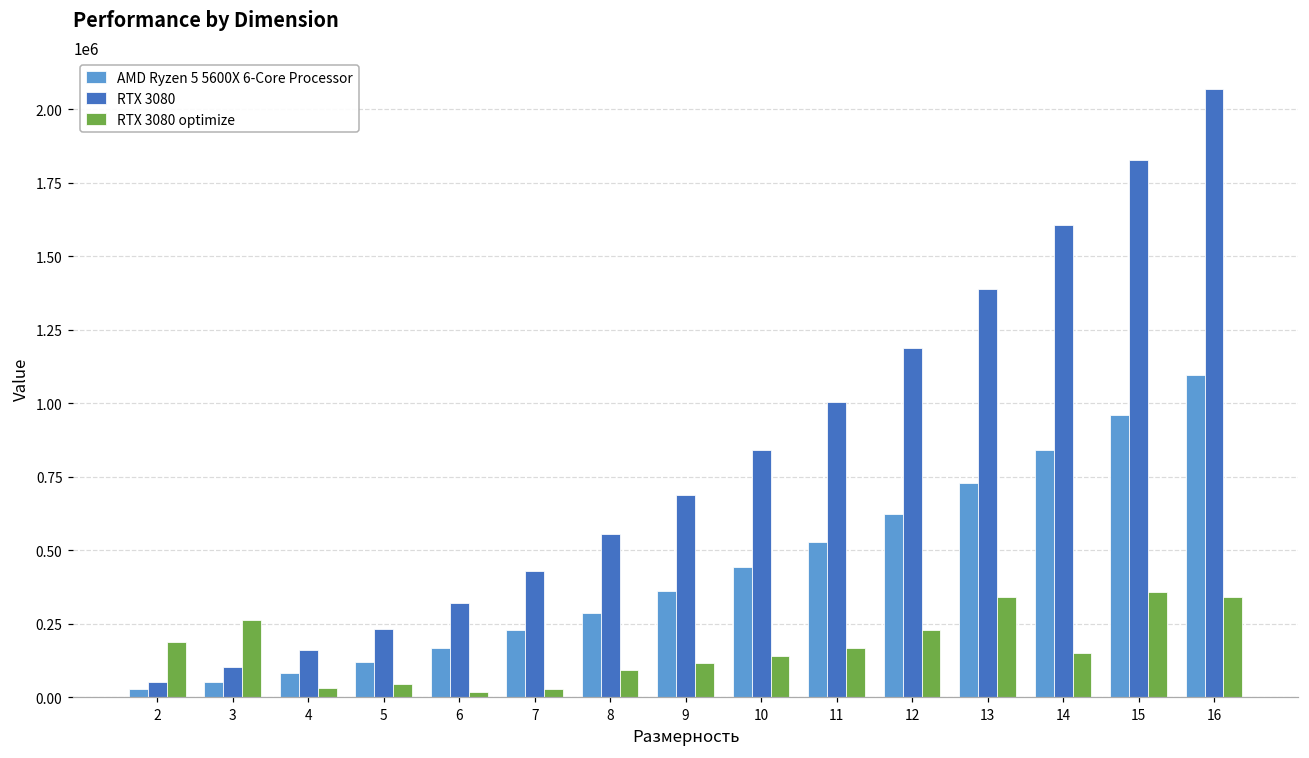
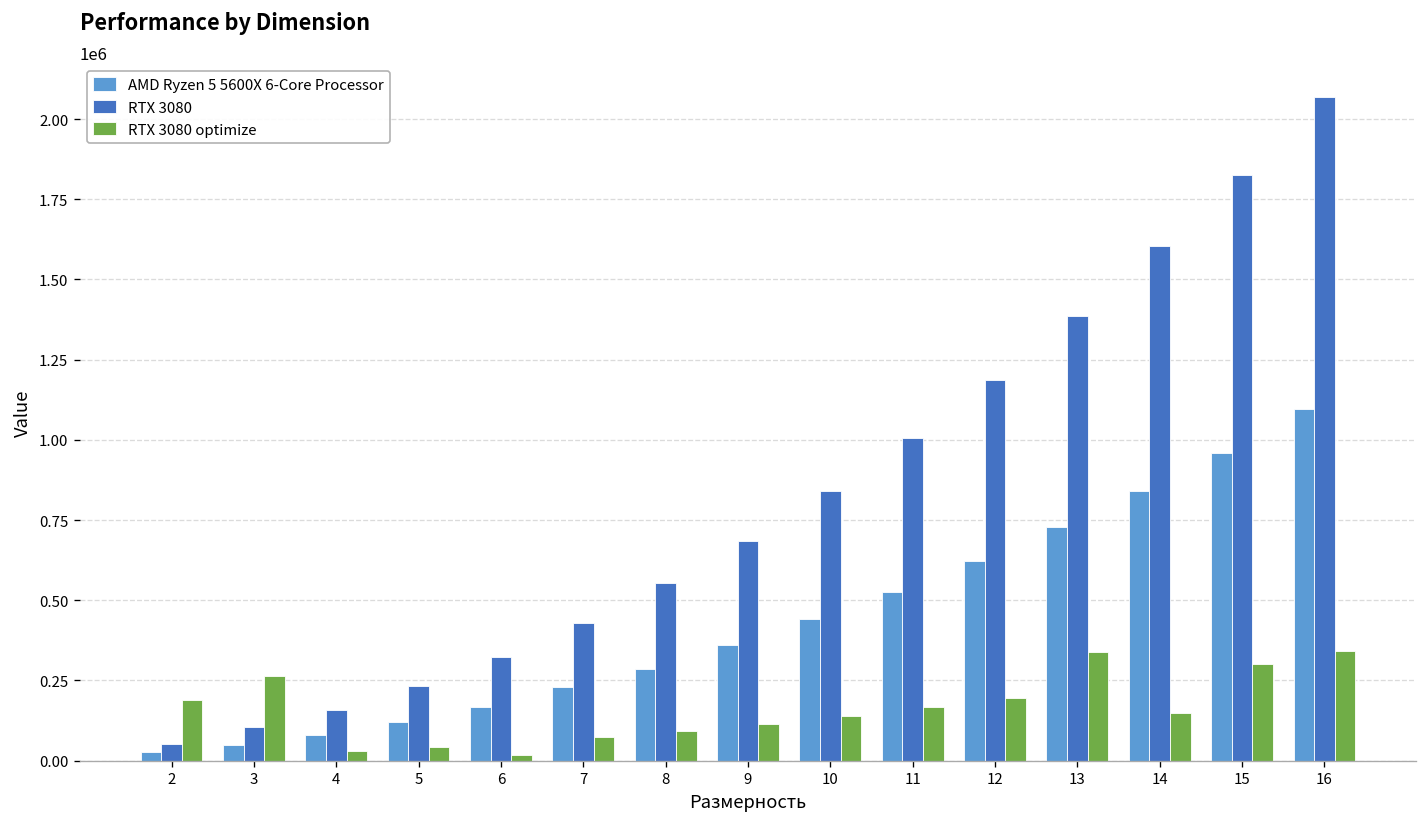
RTX 3080 optimize, 7: 30000 -> 70000
RTX 3080 optimize, 12: 230000 -> 200000
RTX 3080 optimize, 15: 360000 -> 300000
